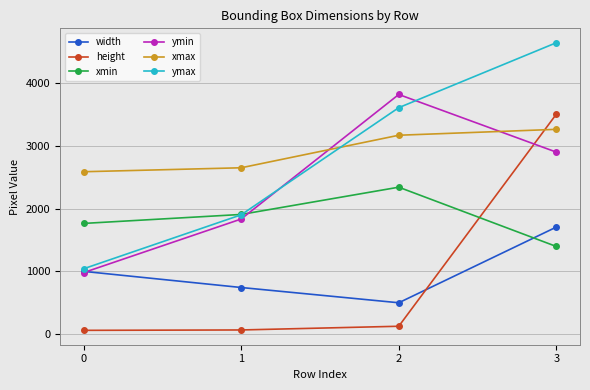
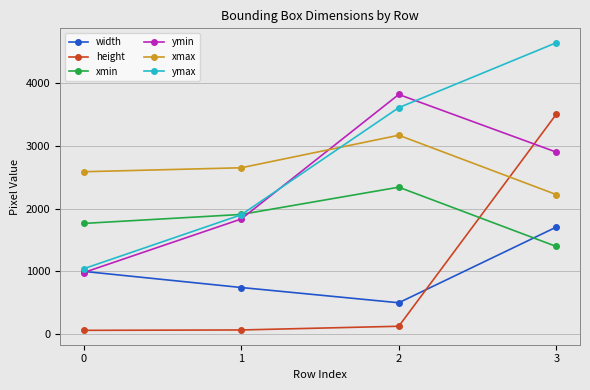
xmax, 3: 3300 -> 2200
